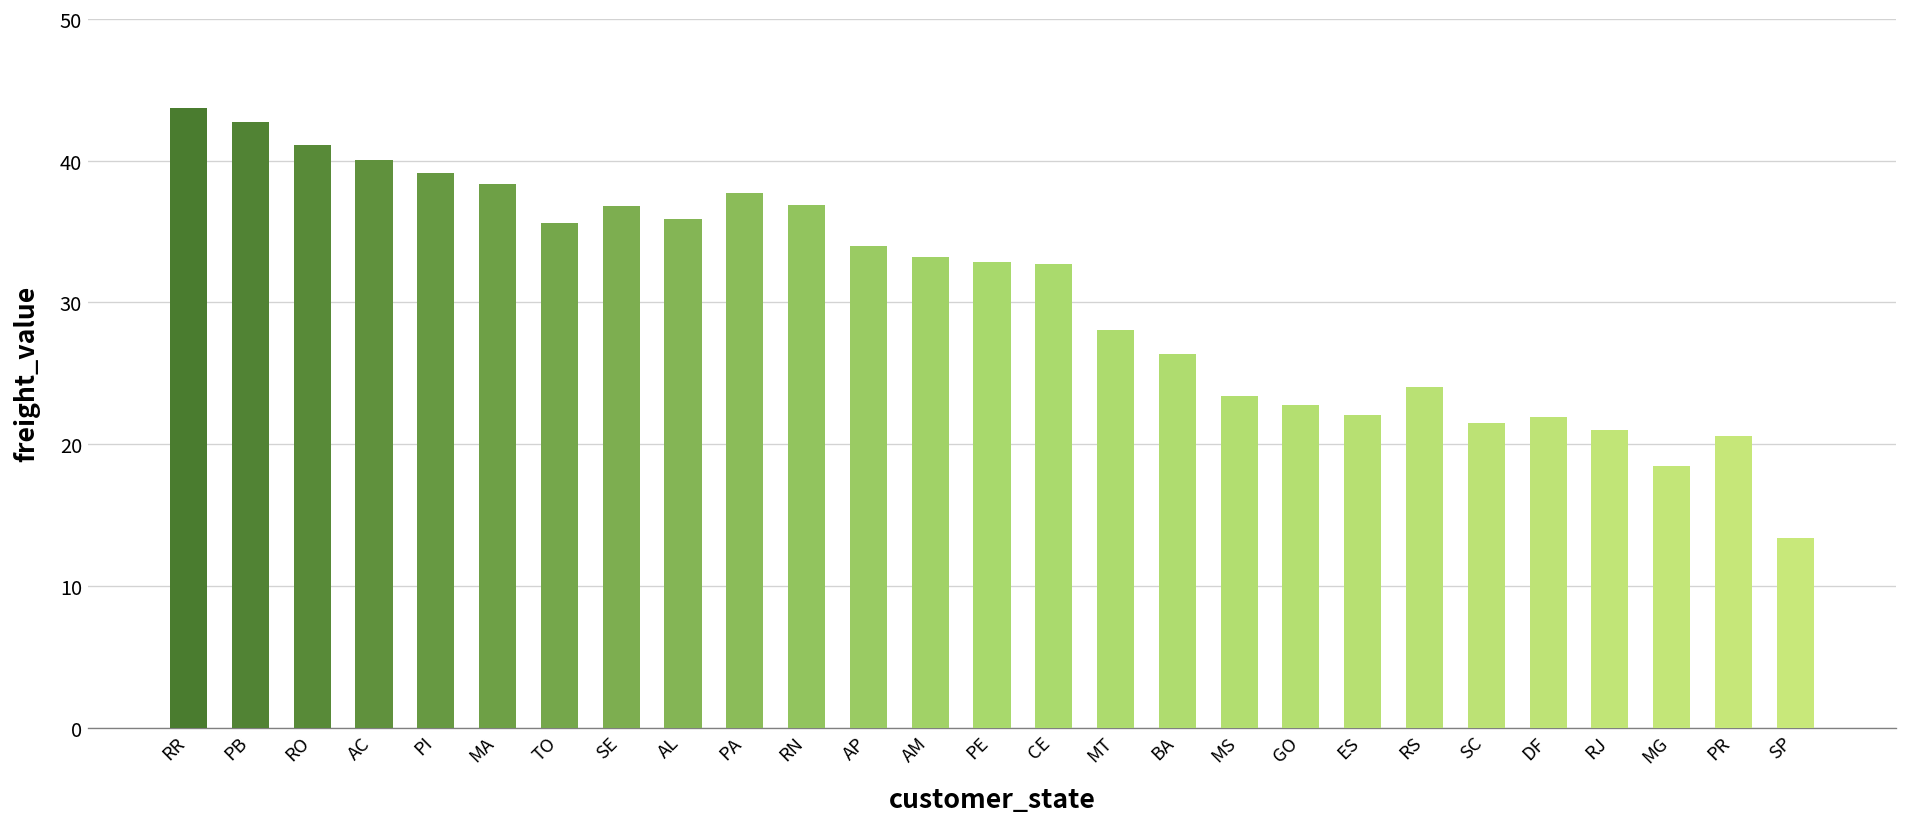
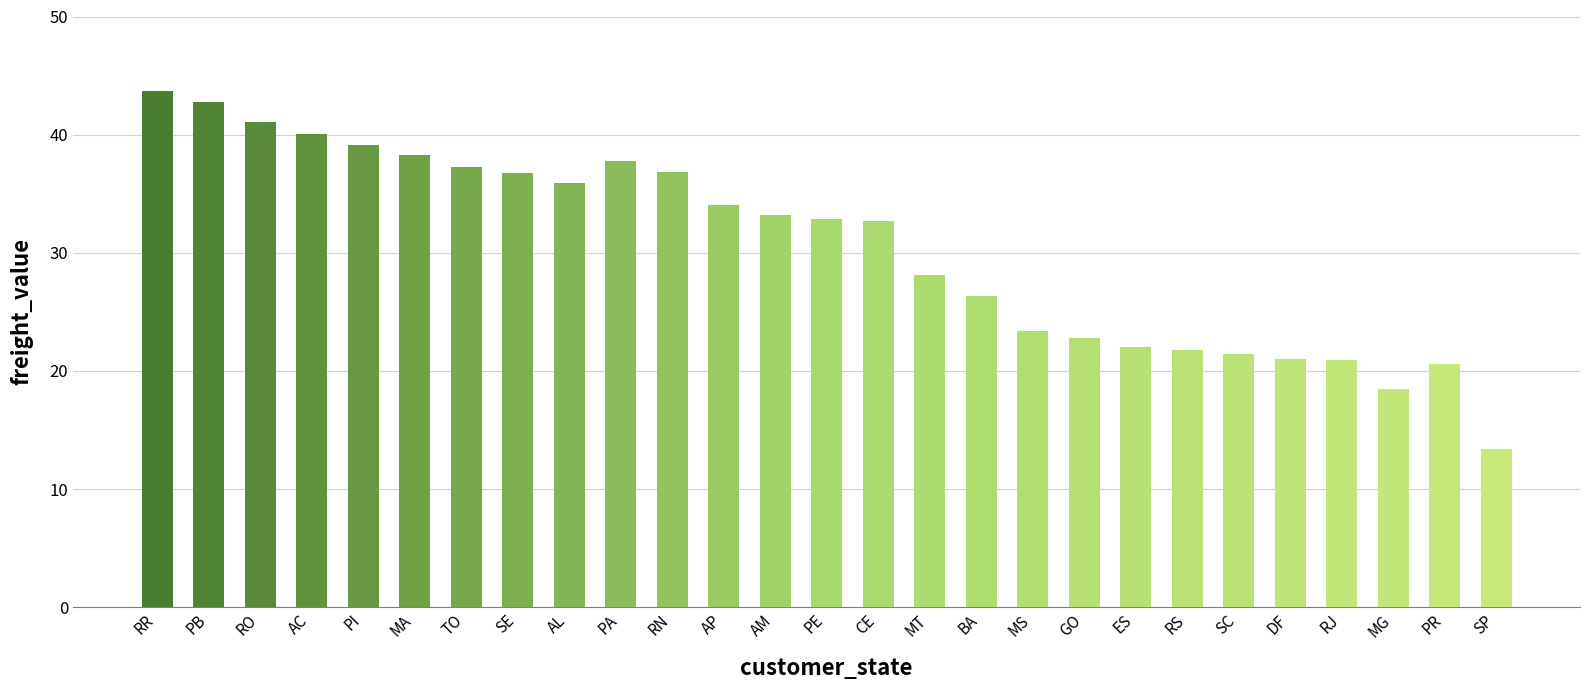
TO: 35.6 -> 37.2
RS: 24.1 -> 21.7
DF: 21.9 -> 21.0
